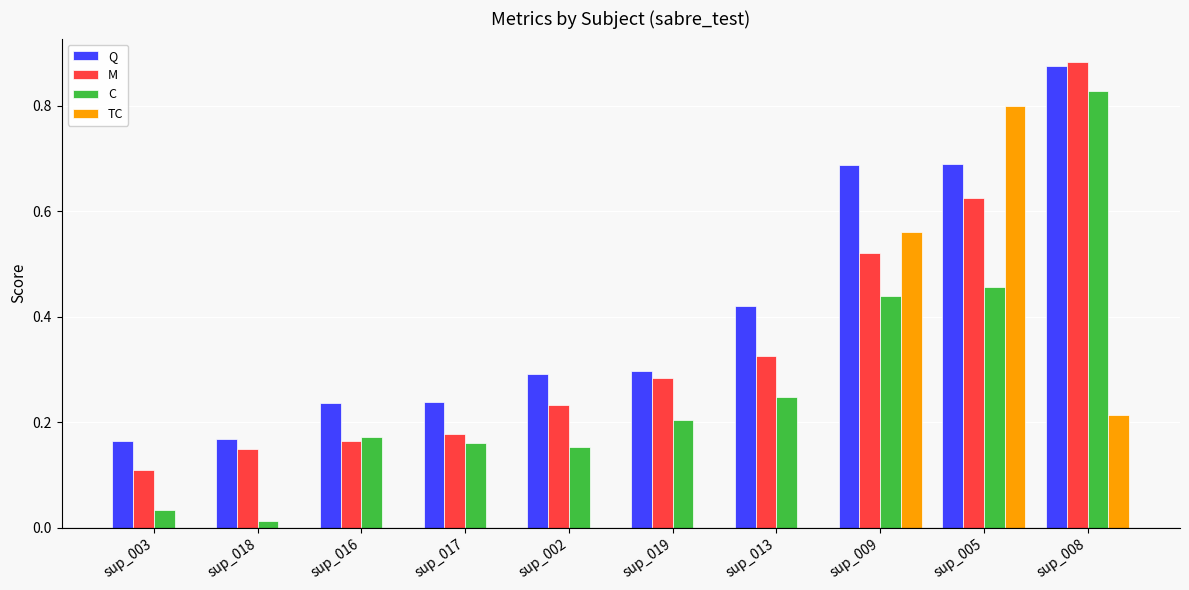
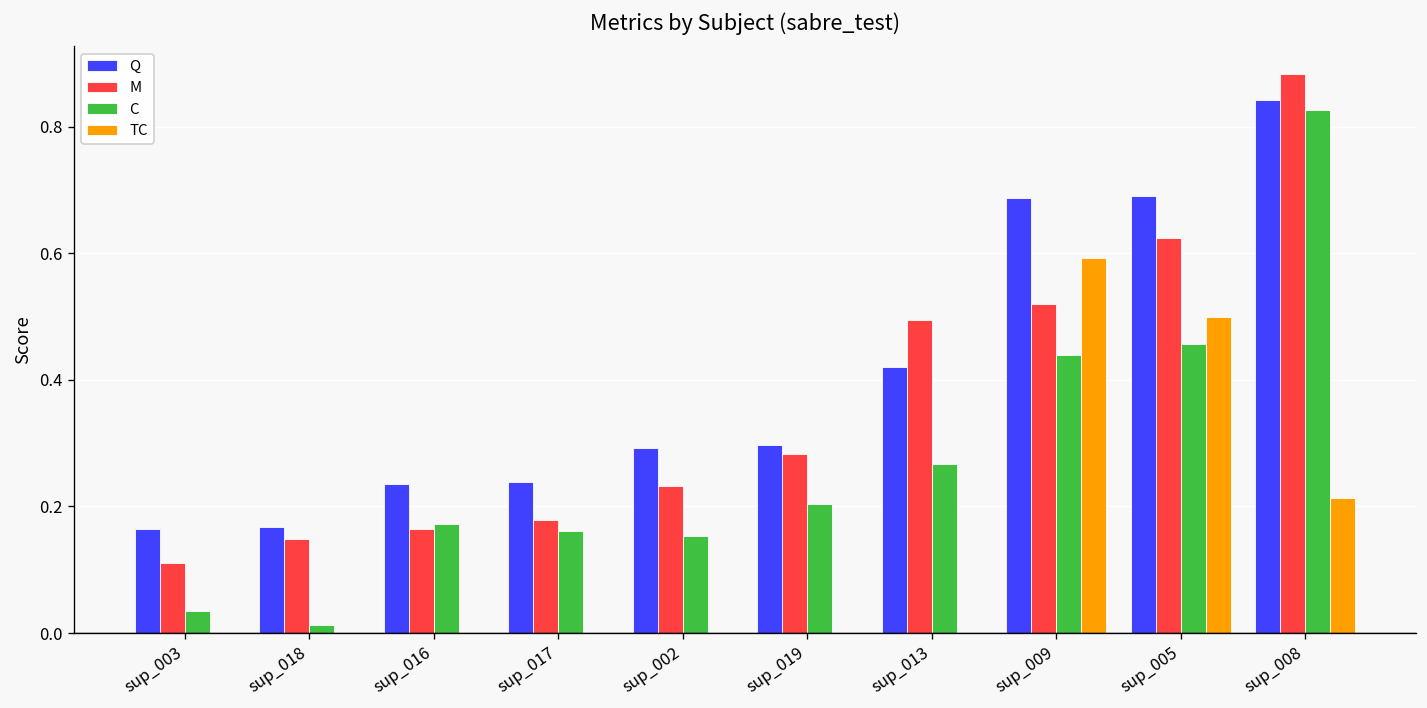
M, sup_013: 0.33 -> 0.50
C, sup_013: 0.25 -> 0.27
TC, sup_009: 0.56 -> 0.59
TC, sup_005: 0.8 -> 0.5
Q, sup_008: 0.88 -> 0.84
